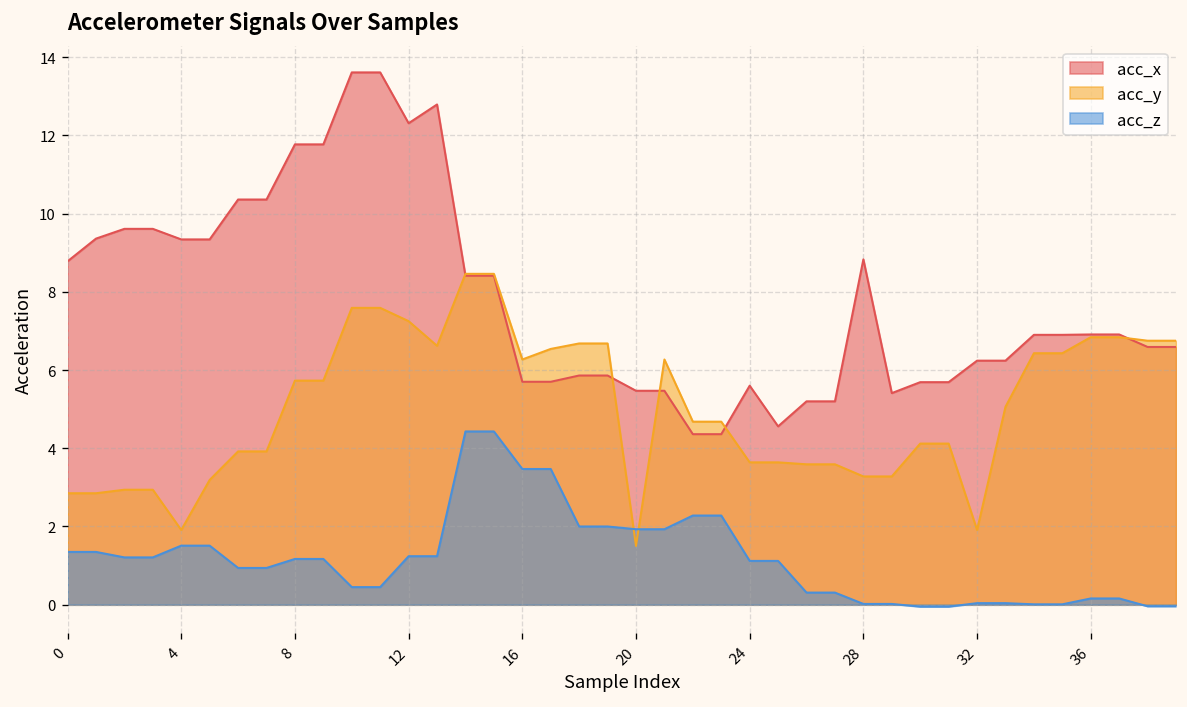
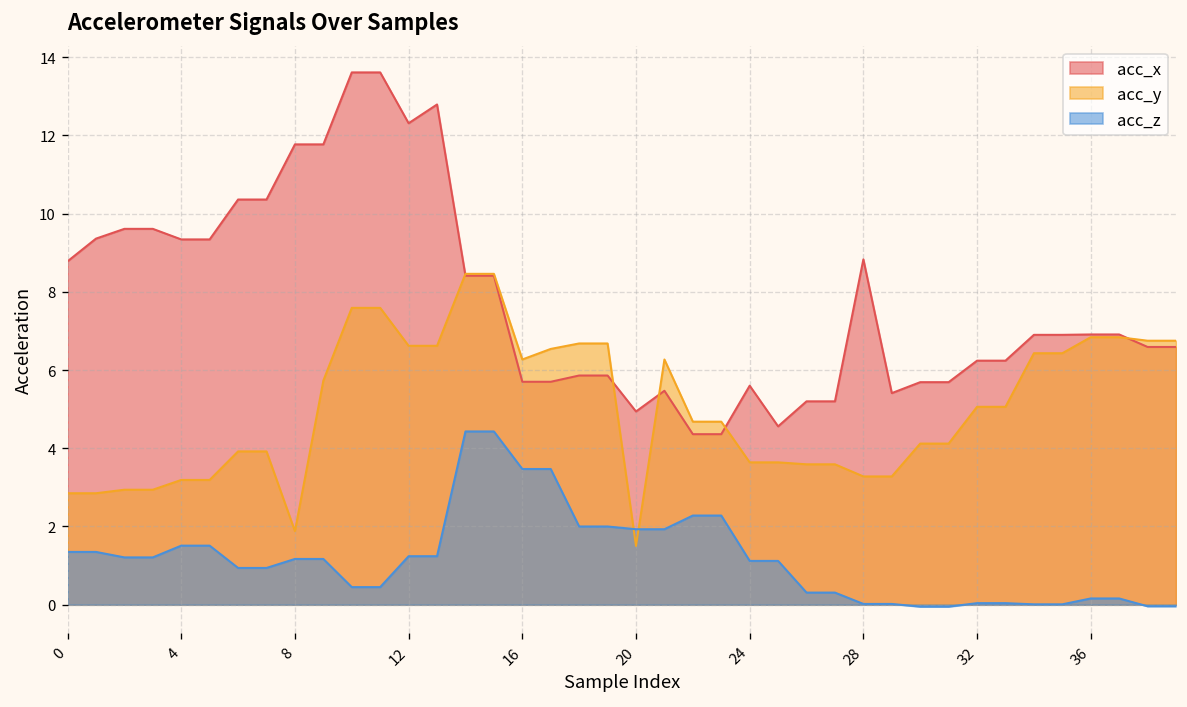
acc_y, 4: 1.9 -> 3.2
acc_y, 8: 5.7 -> 1.9
acc_y, 12: 7.3 -> 6.6
acc_x, 20: 5.5 -> 4.9
acc_y, 32: 1.9 -> 5.1
